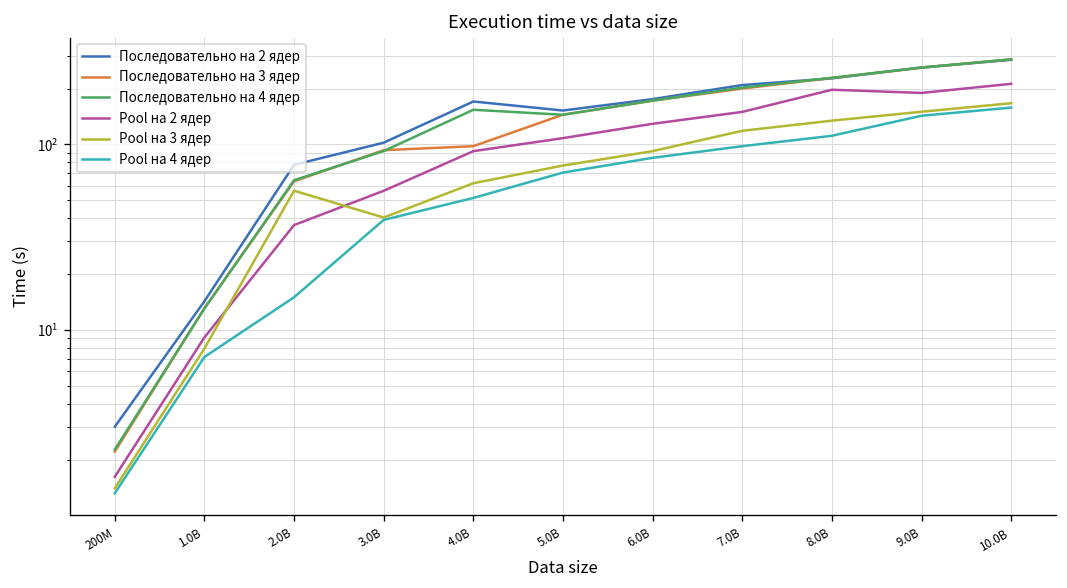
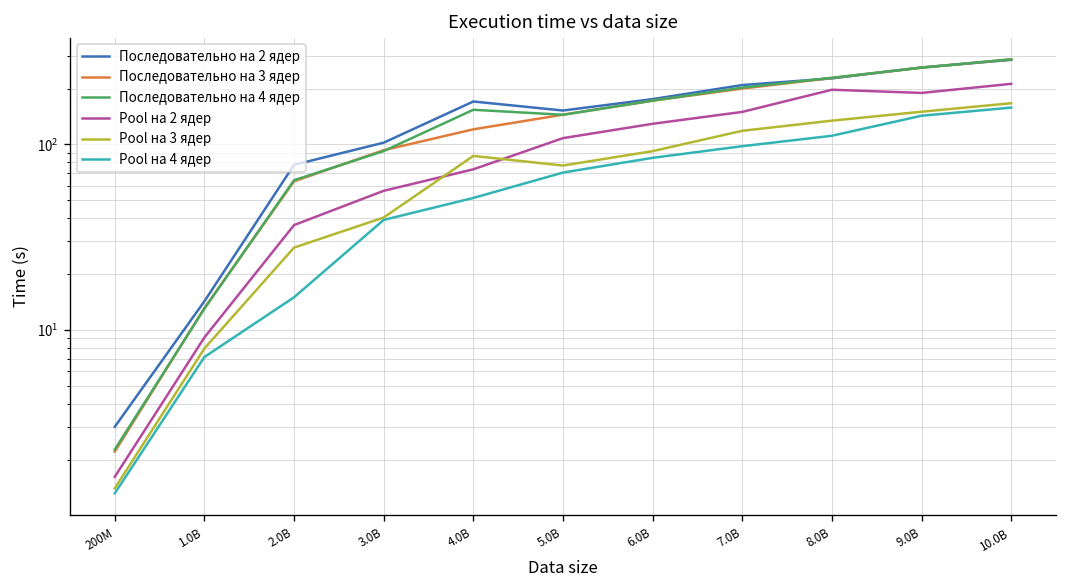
Pool на 3 ядер, 2.0B: 56 -> 28
Последовательно на 3 ядер, 4.0B: 100 -> 120
Pool на 2 ядер, 4.0B: 90 -> 70
Pool на 3 ядер, 4.0B: 62 -> 90
